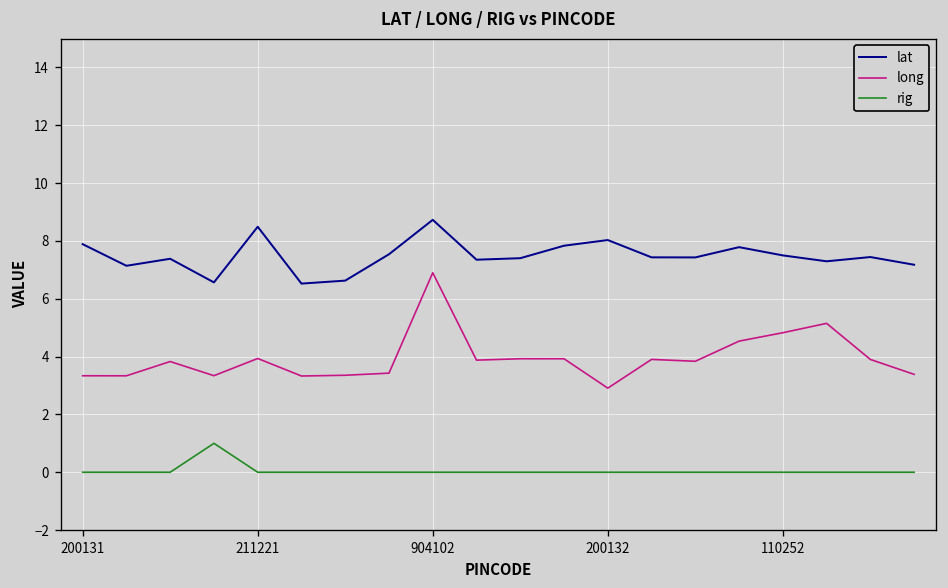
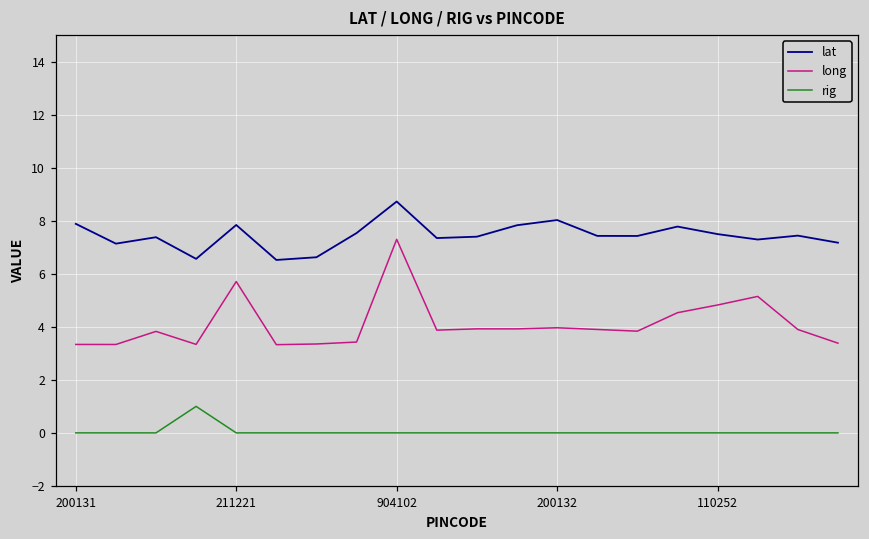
lat, 211221: 8.5 -> 7.8
long, 211221: 3.9 -> 5.7
long, 904102: 6.9 -> 7.3
long, 200132: 2.9 -> 4.0
